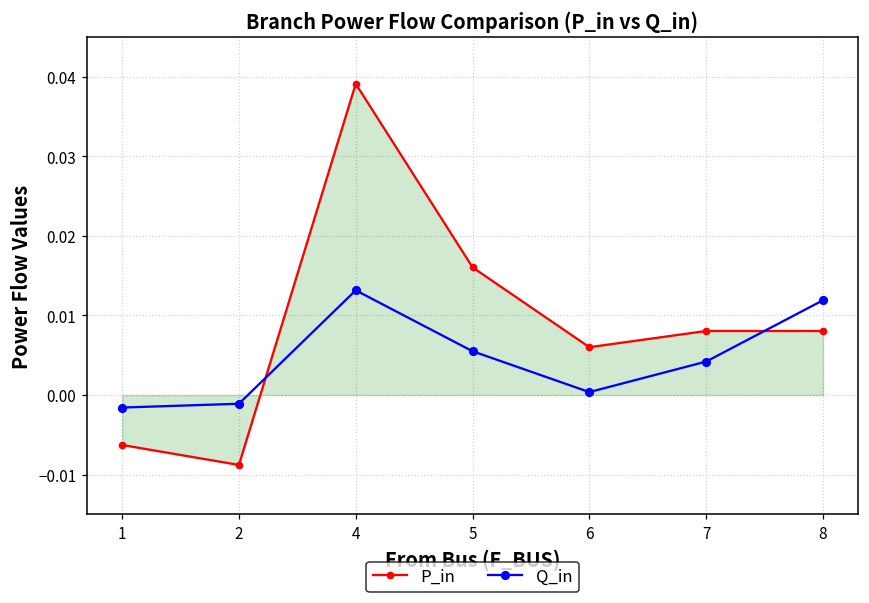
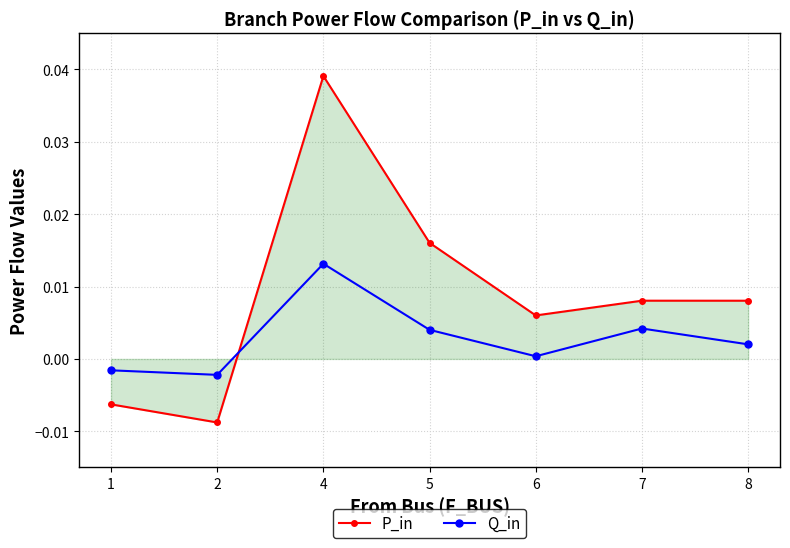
Q_in, 2: -0.001 -> -0.002
Q_in, 5: 0.006 -> 0.004
Q_in, 8: 0.012 -> 0.002
